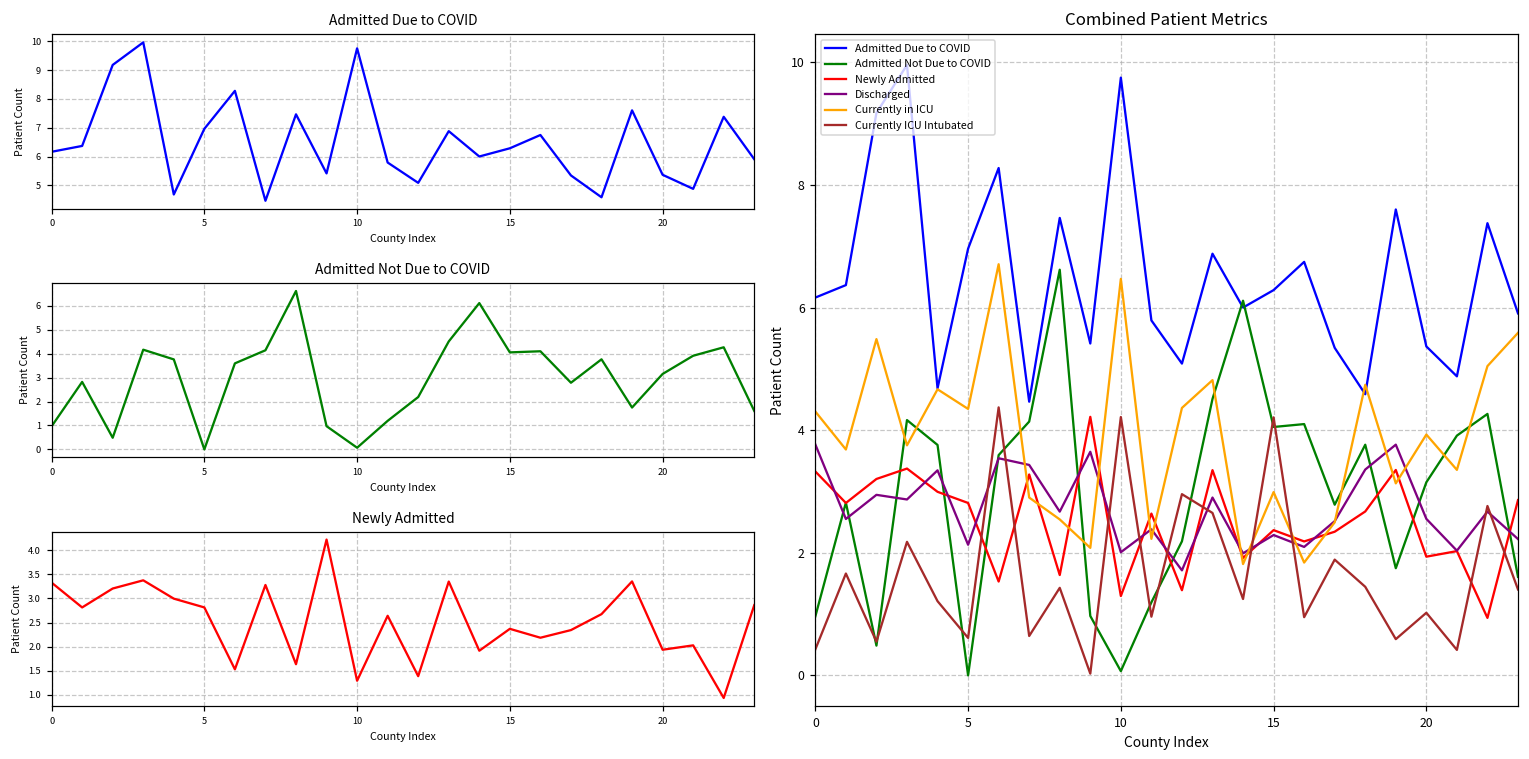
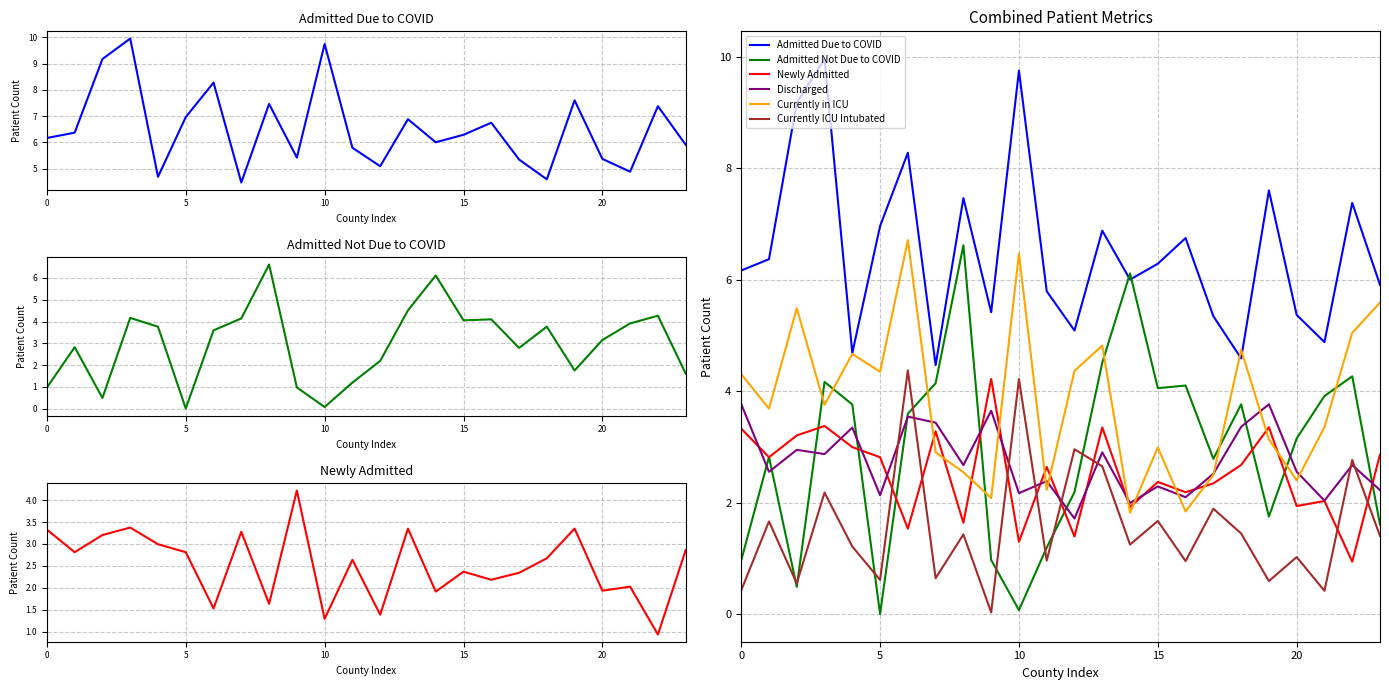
Combined Patient Metrics, Discharged, 10: 2.0 -> 2.2
Combined Patient Metrics, Currently ICU Intubated, 15: 4.2 -> 1.7
Combined Patient Metrics, Currently in ICU, 20: 3.9 -> 2.4
